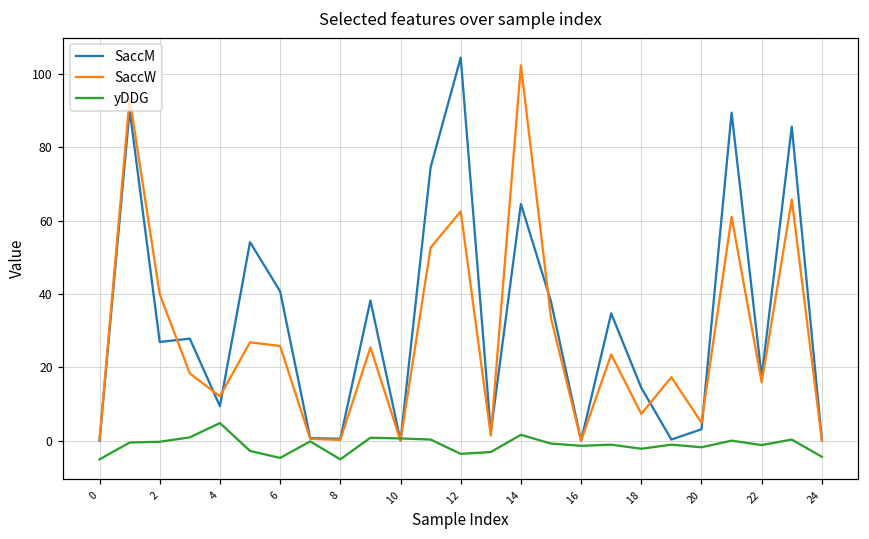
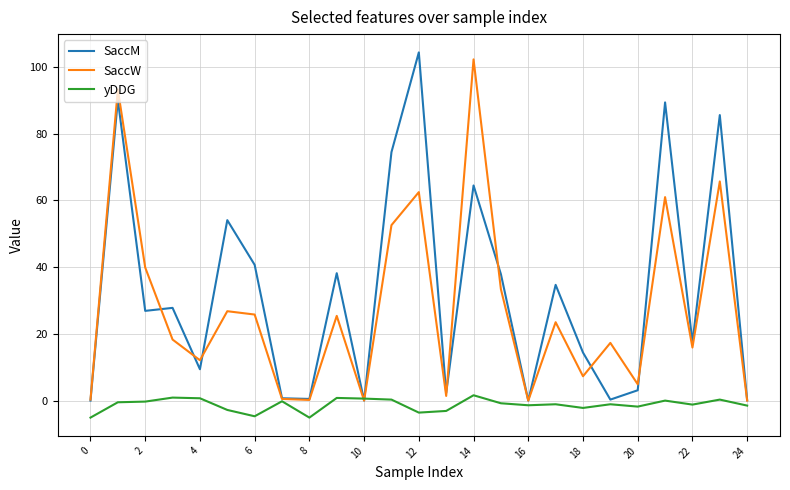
yDDG, 4: 5 -> 1
yDDG, 24: -4 -> -2
